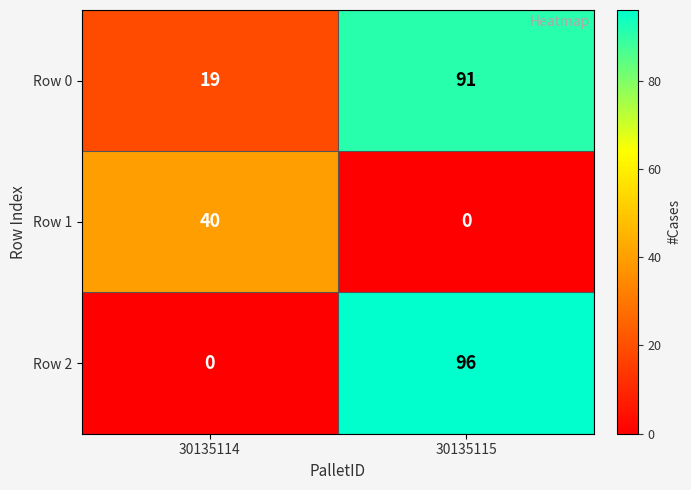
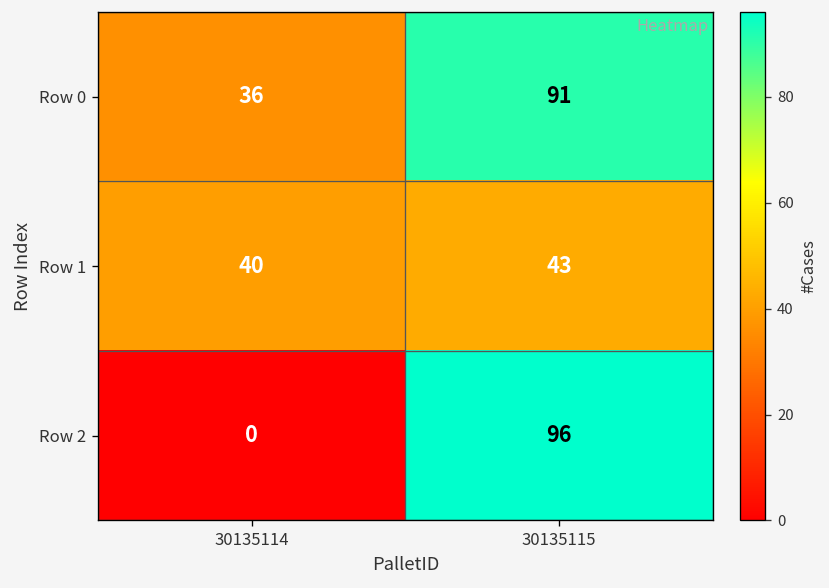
Row 0, 30135114: 19 -> 36
Row 1, 30135115: 0 -> 43
